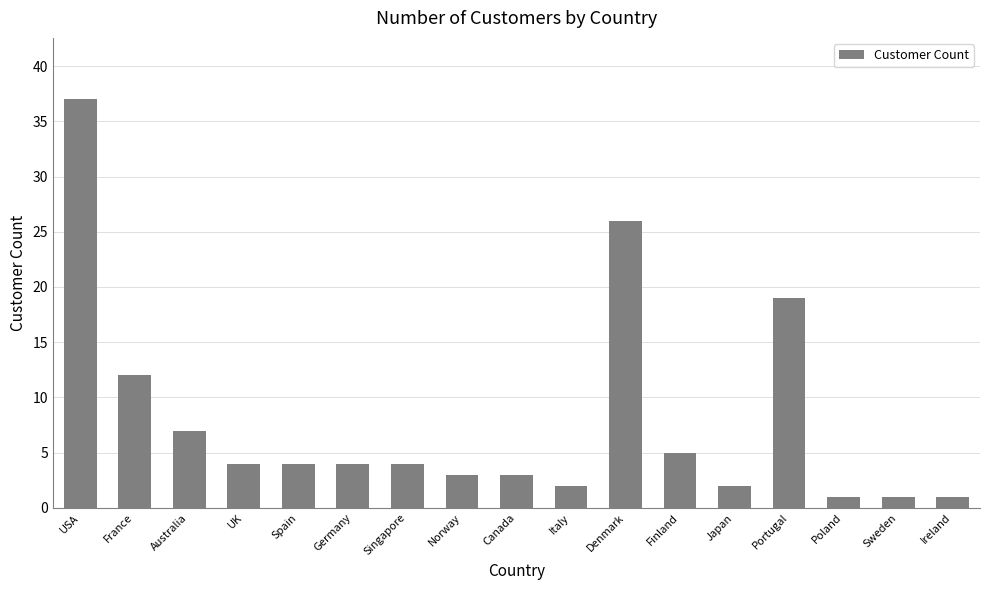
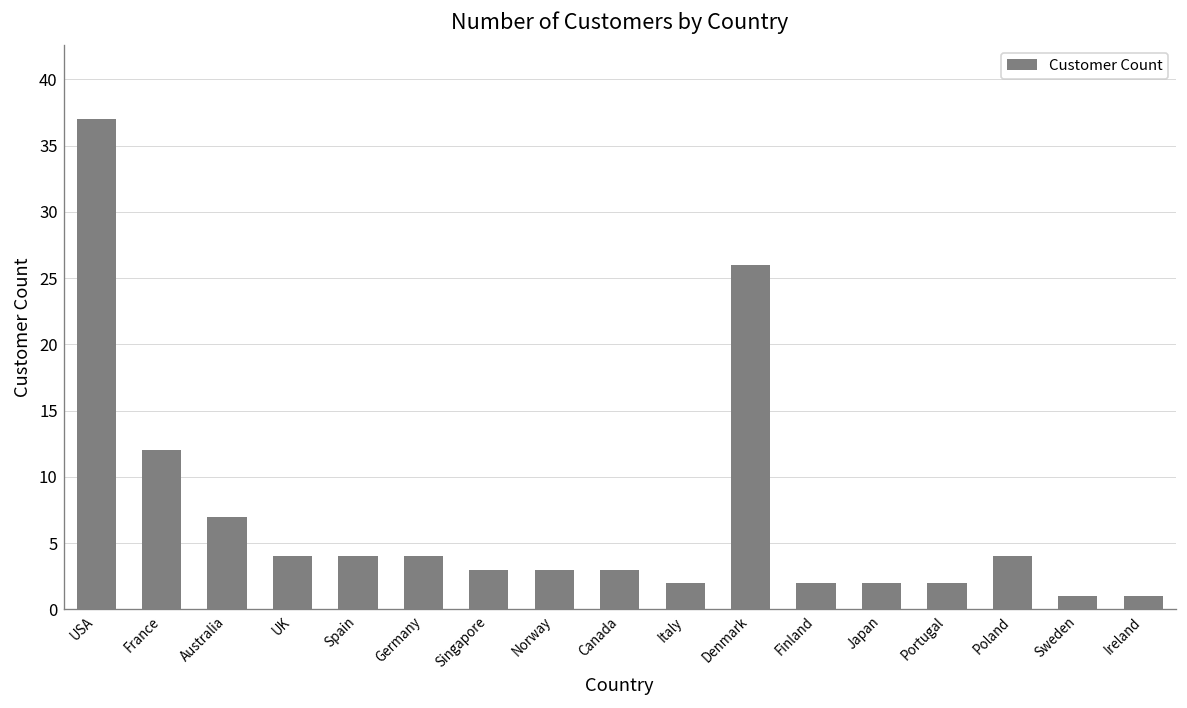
Singapore: 4 -> 3
Finland: 5 -> 2
Portugal: 19 -> 2
Poland: 1 -> 4
